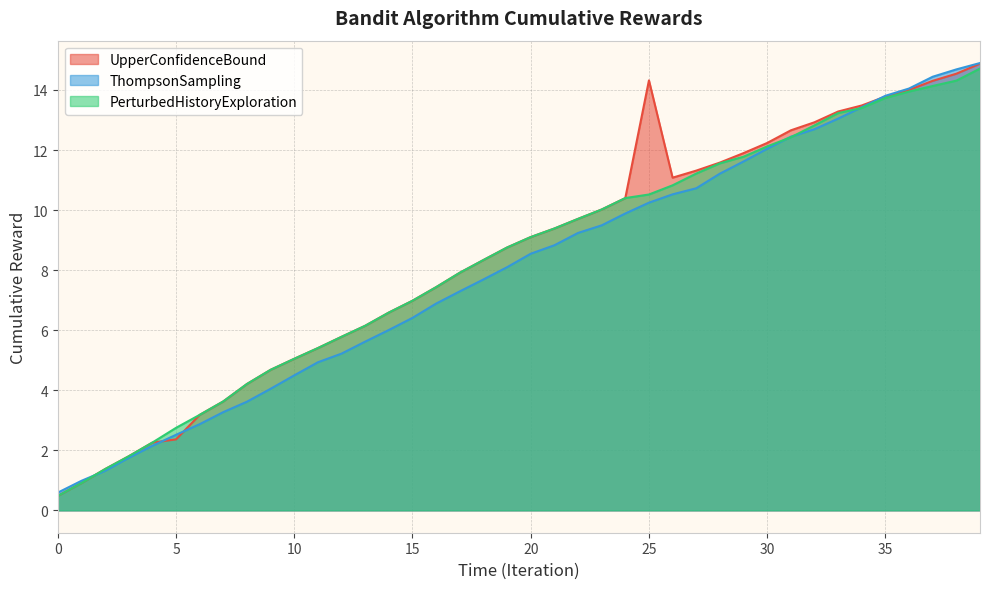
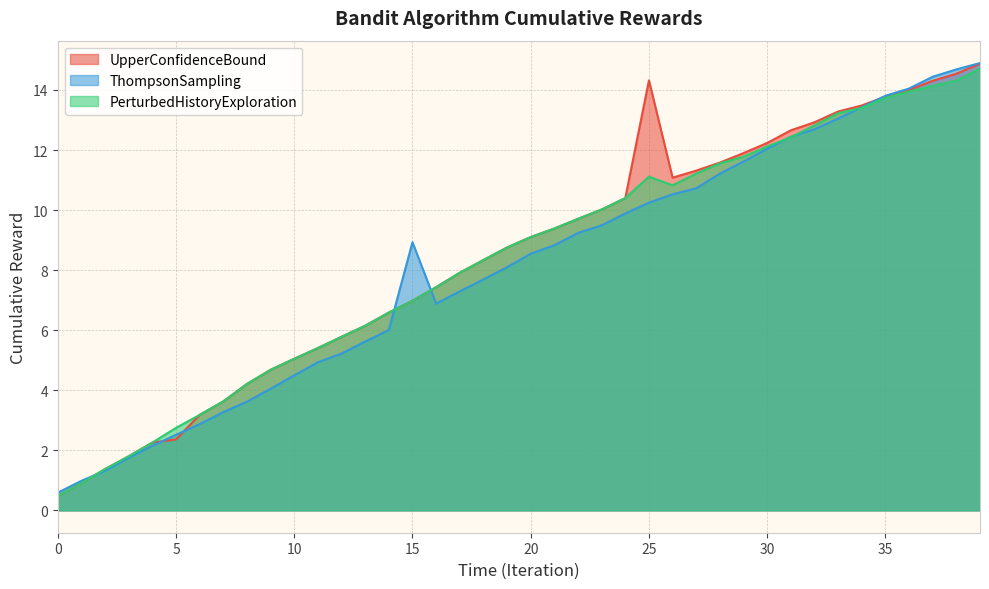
ThompsonSampling, 15: 6.4 -> 8.9
PerturbedHistoryExploration, 25: 10.5 -> 11.1
